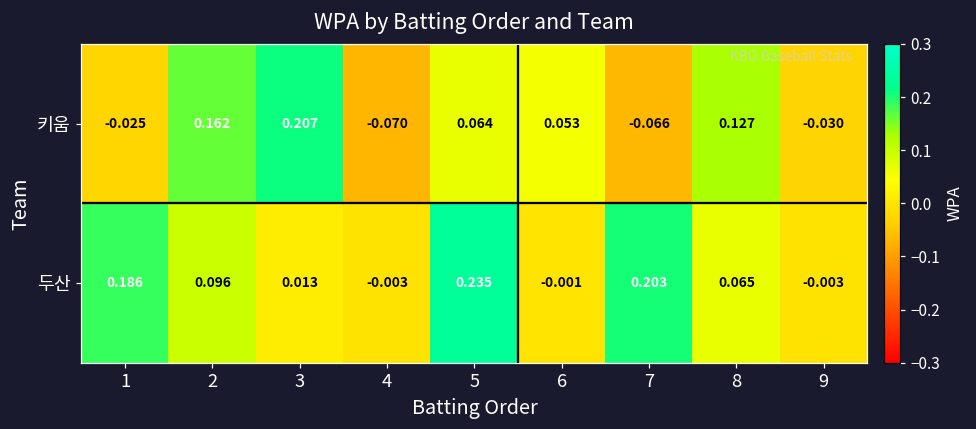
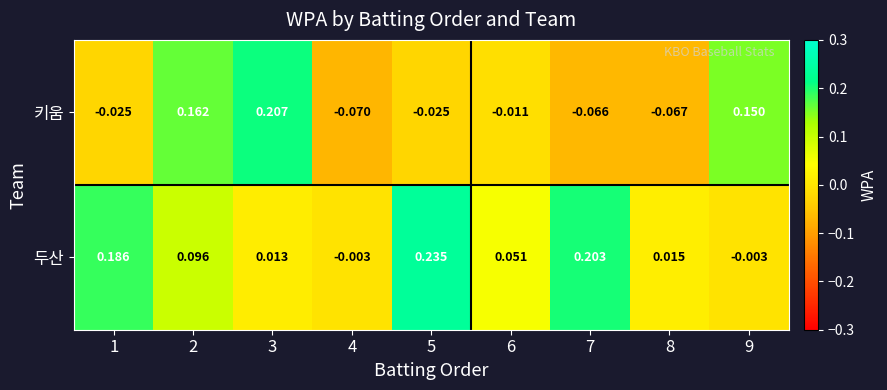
키움, 5: 0.064 -> -0.025
키움, 6: 0.053 -> -0.011
키움, 8: 0.127 -> -0.067
키움, 9: -0.030 -> 0.150
두산, 6: -0.001 -> 0.051
두산, 8: 0.065 -> 0.015
